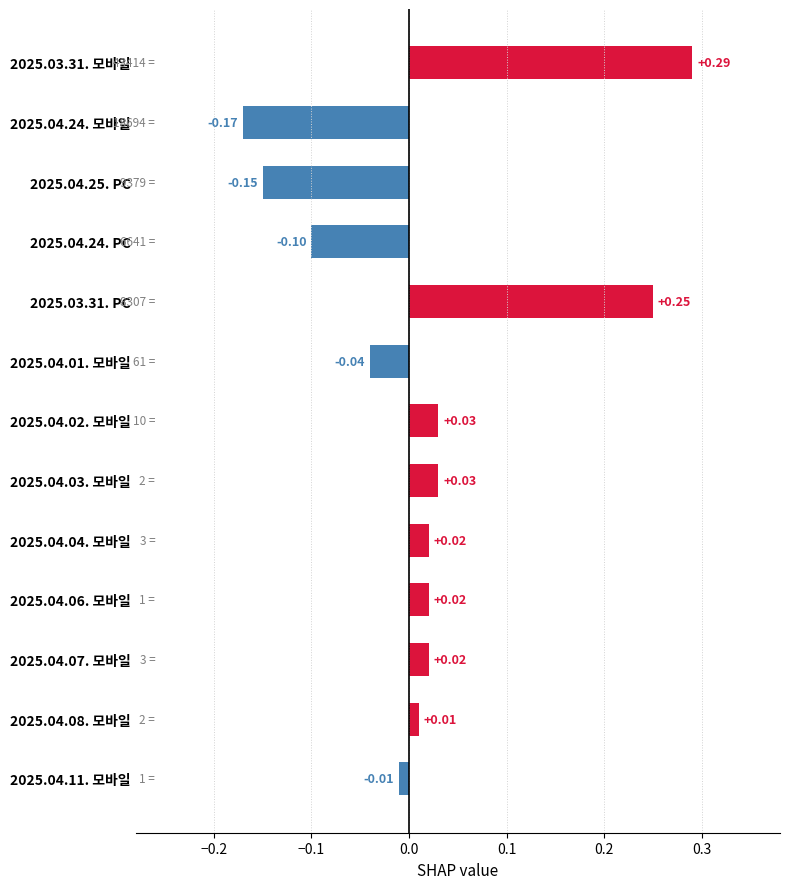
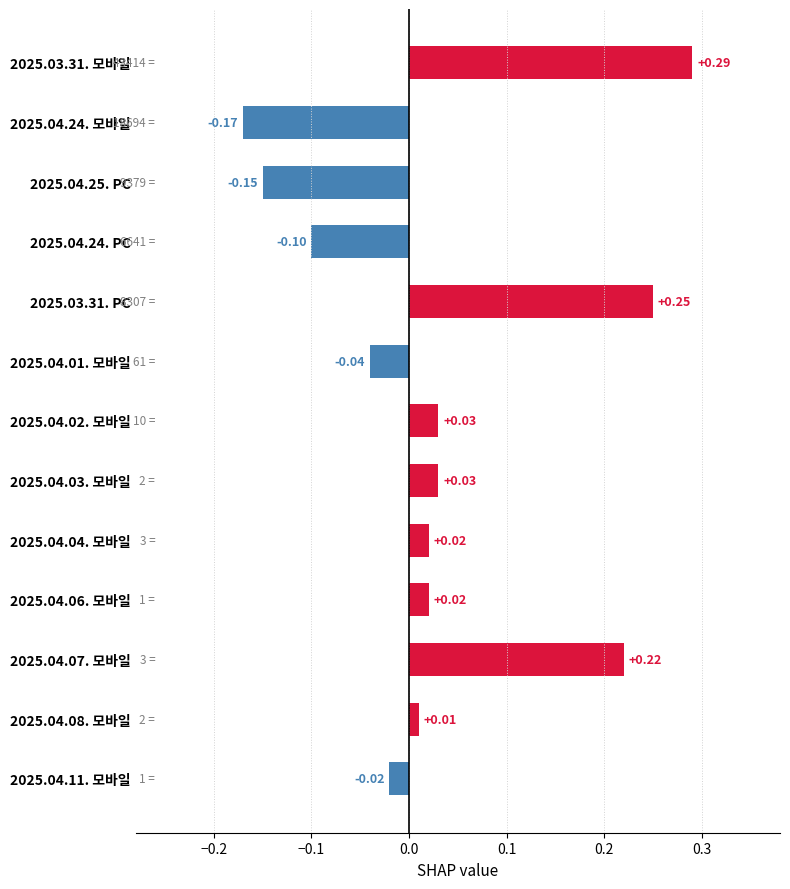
2025.04.07. 모바일: +0.02 -> +0.22
2025.04.11. 모바일: -0.01 -> -0.02
